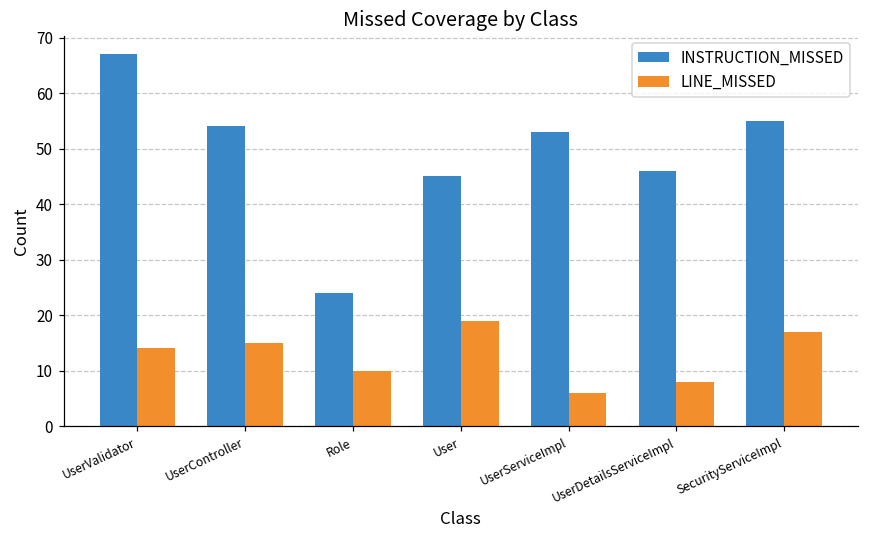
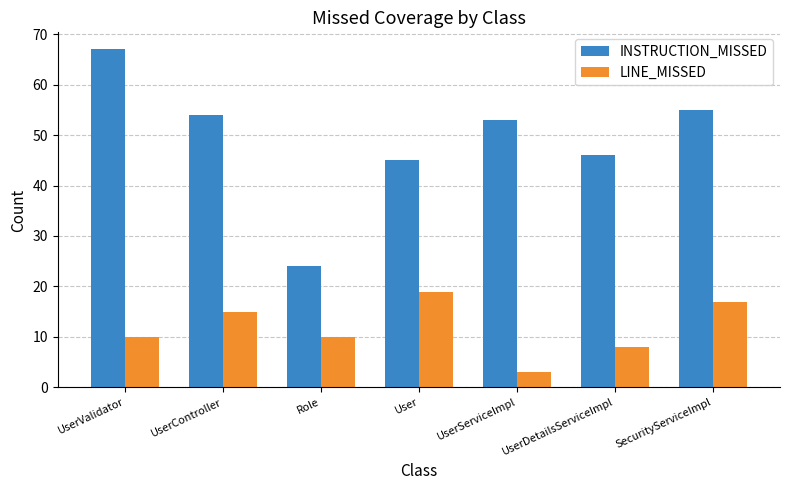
LINE_MISSED, UserValidator: 14 -> 10
LINE_MISSED, UserServiceImpl: 6 -> 3
